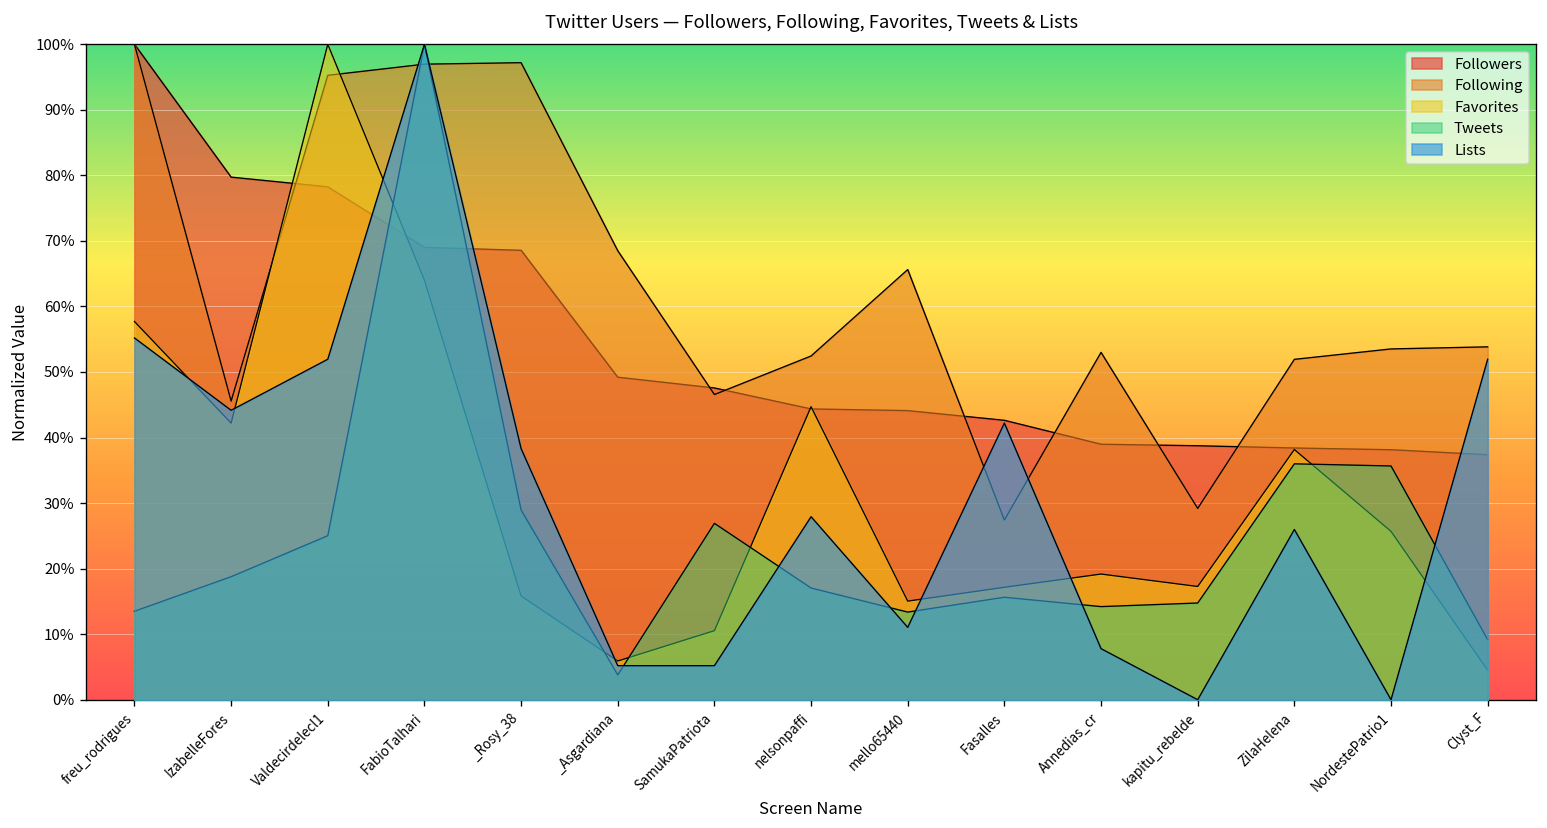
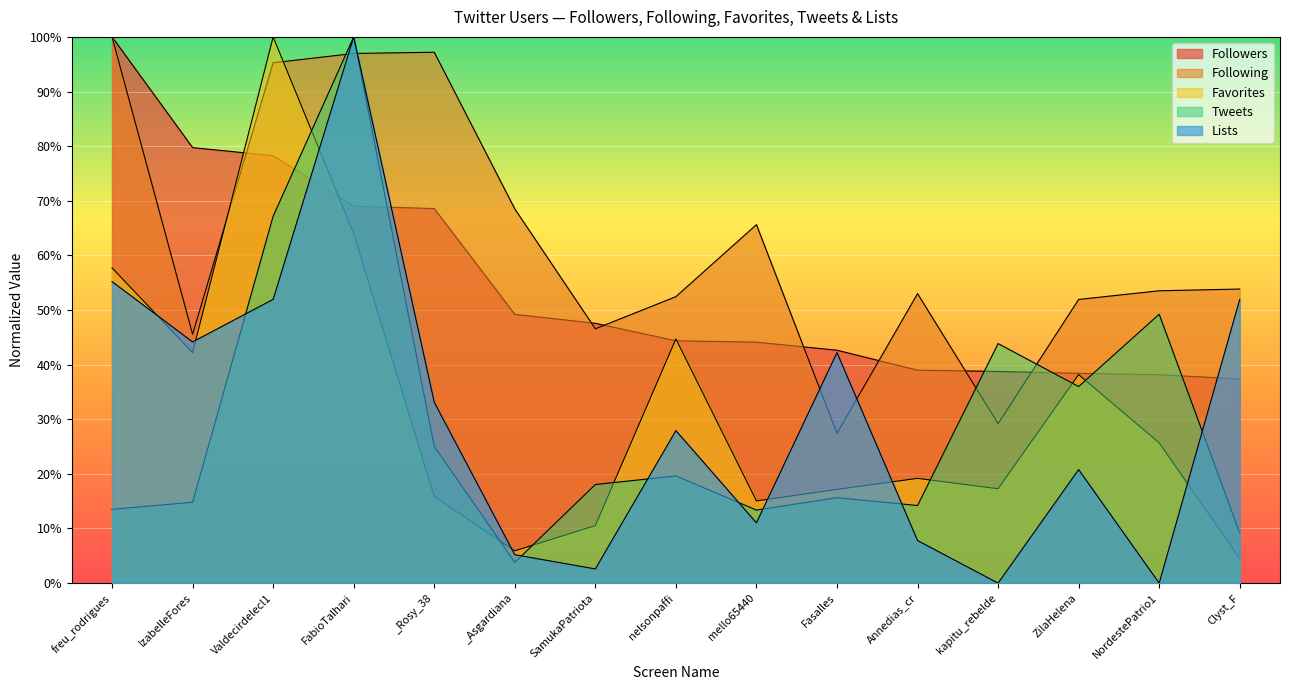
Tweets, IzabelleFores: 19% -> 15%
Tweets, Valdecirdelecl1: 25% -> 67%
Tweets, _Rosy_38: 29% -> 25%
Lists, _Rosy_38: 38% -> 33%
Tweets, SamukaPatriota: 27% -> 18%
Lists, SamukaPatriota: 5% -> 3%
Tweets, nelsonpaffi: 17% -> 20%
Tweets, kapitu_rebelde: 15% -> 44%
Lists, ZilaHelena: 26% -> 21%
Tweets, NordestePatrio1: 36% -> 49%
